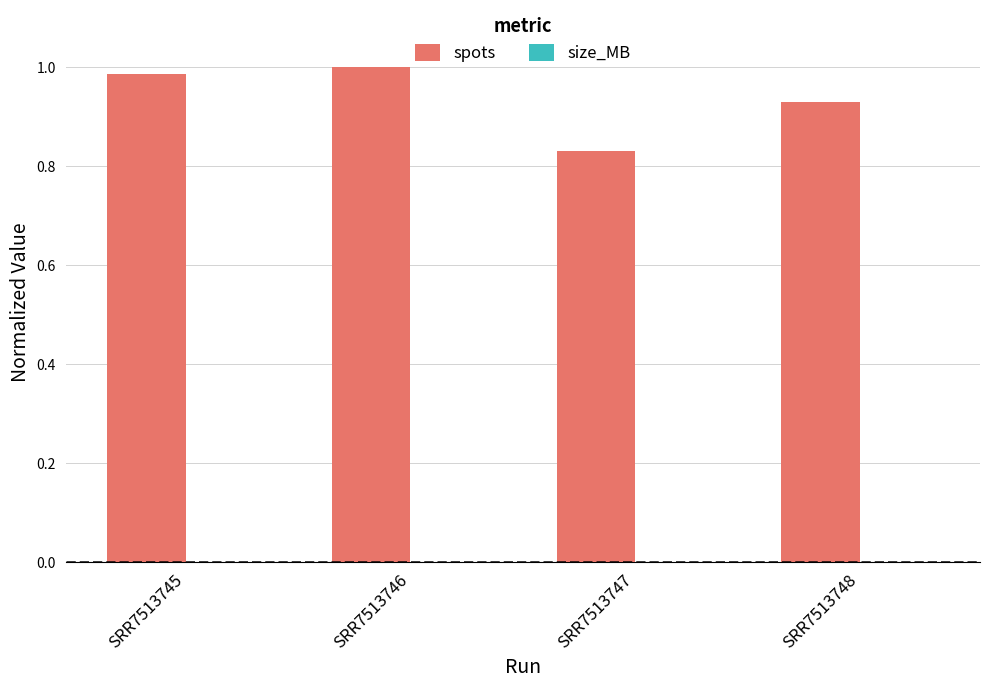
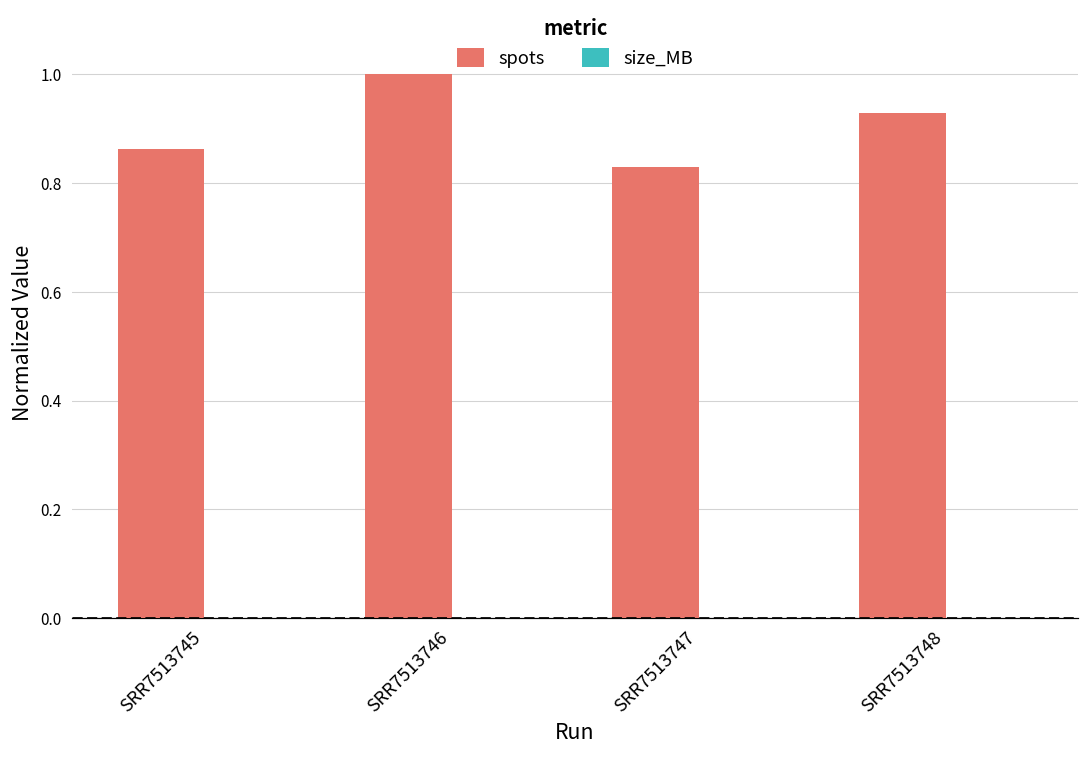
spots, SRR7513745: 0.99 -> 0.86
